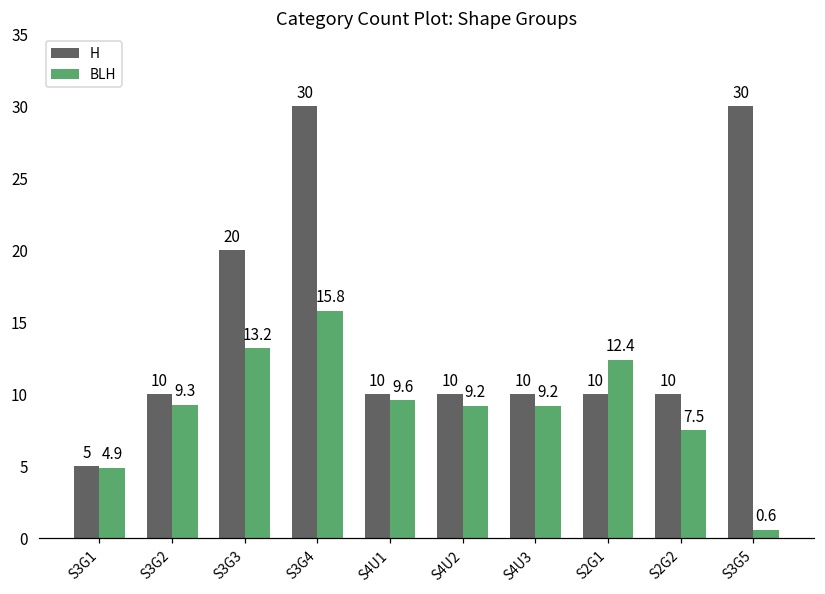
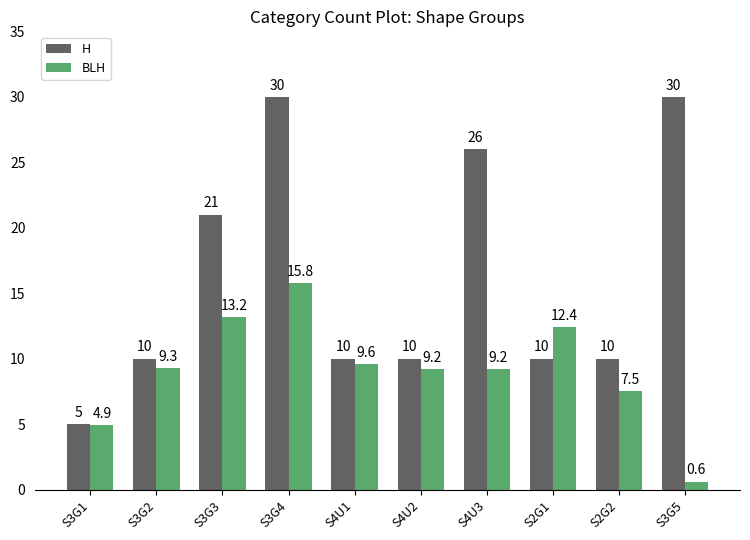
H, S3G3: 20 -> 21
H, S4U3: 10 -> 26
